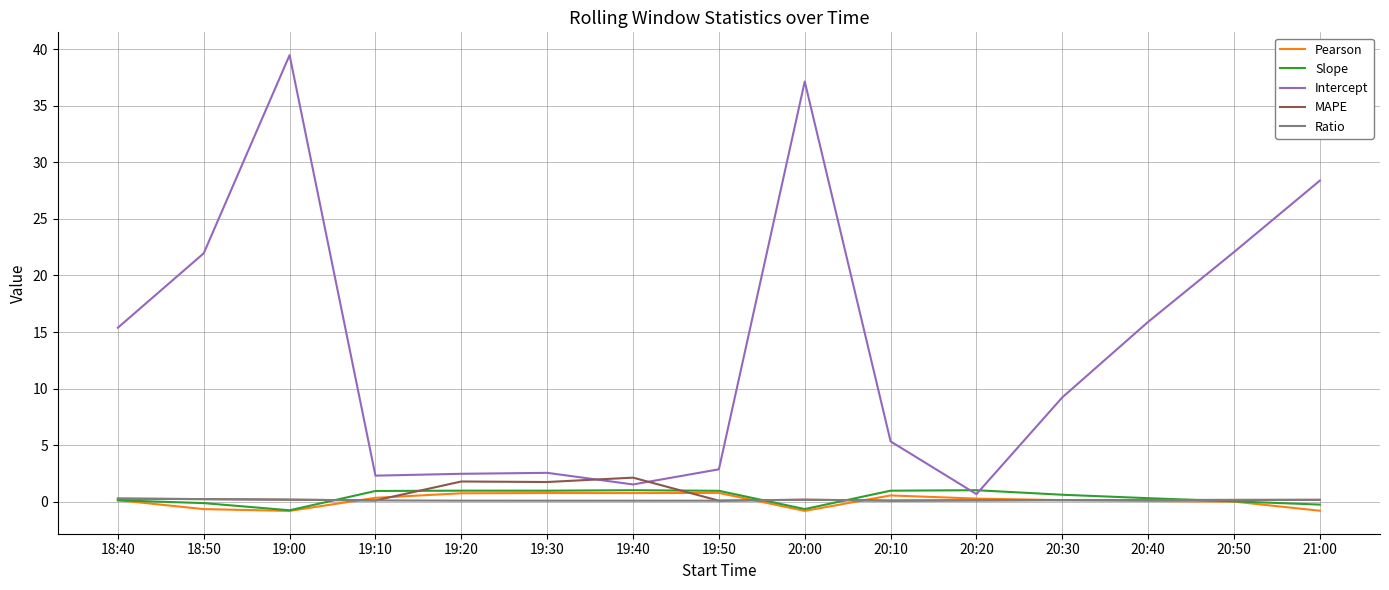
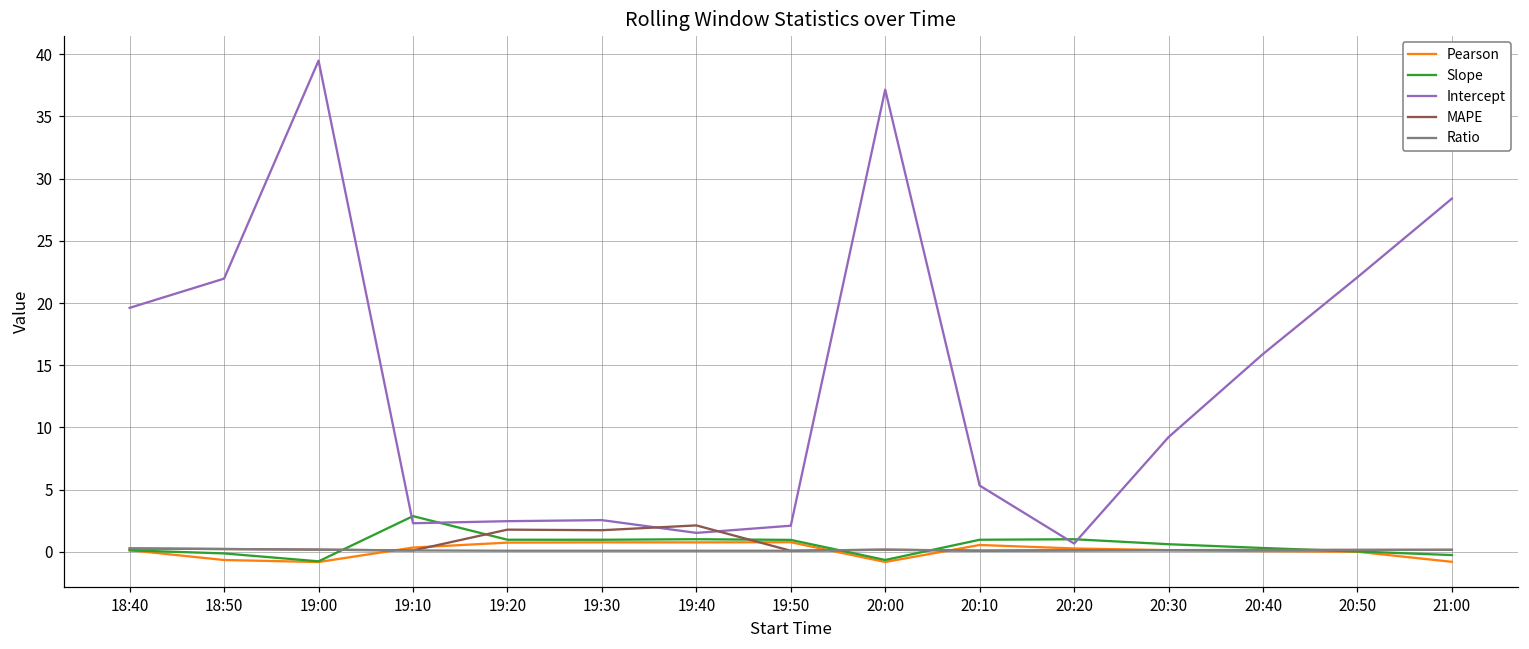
Intercept, 18:40: 15.4 -> 19.6
Slope, 19:10: 0.9 -> 2.9
Intercept, 19:50: 2.9 -> 2.1
